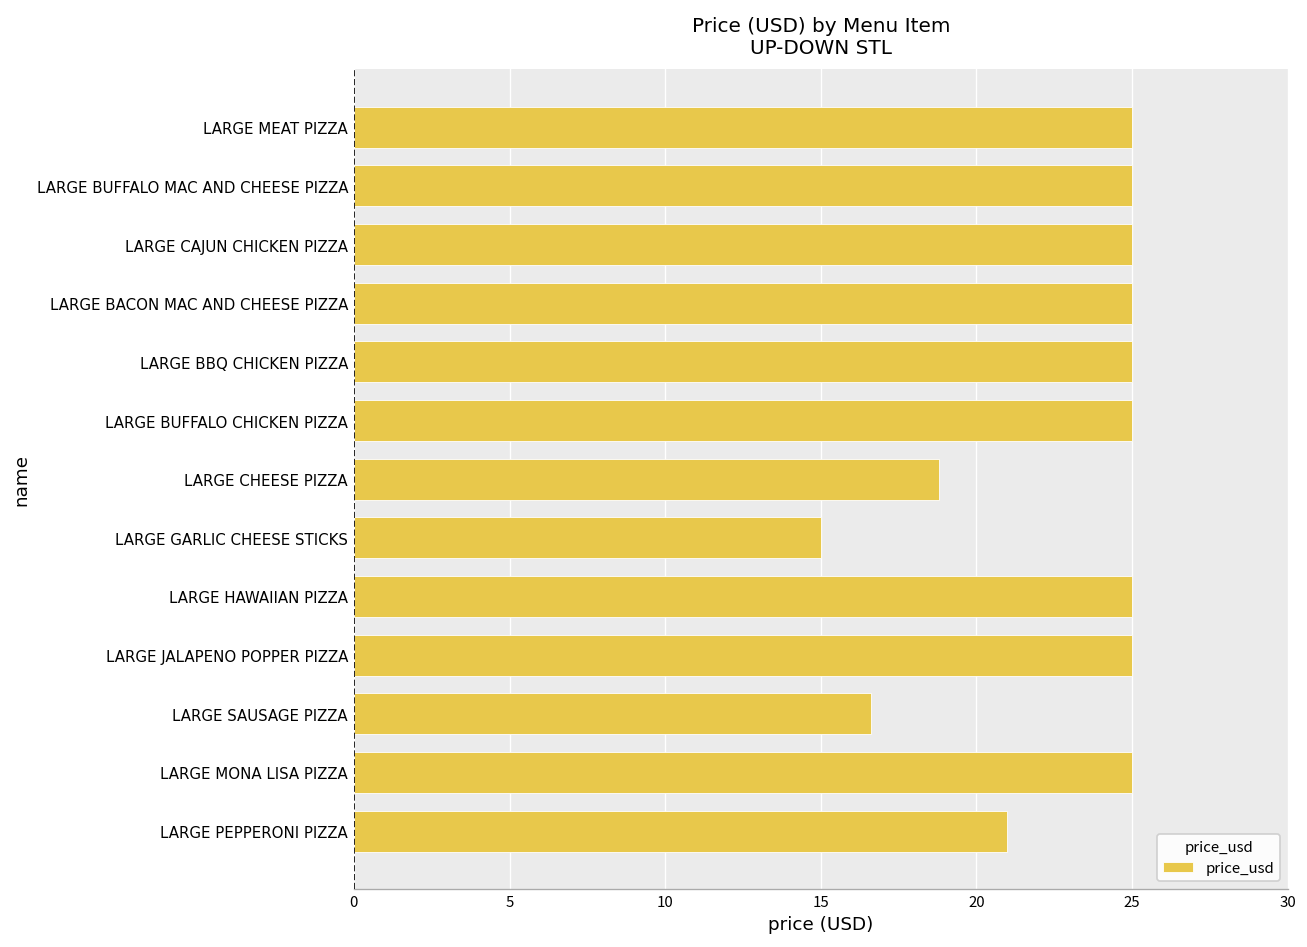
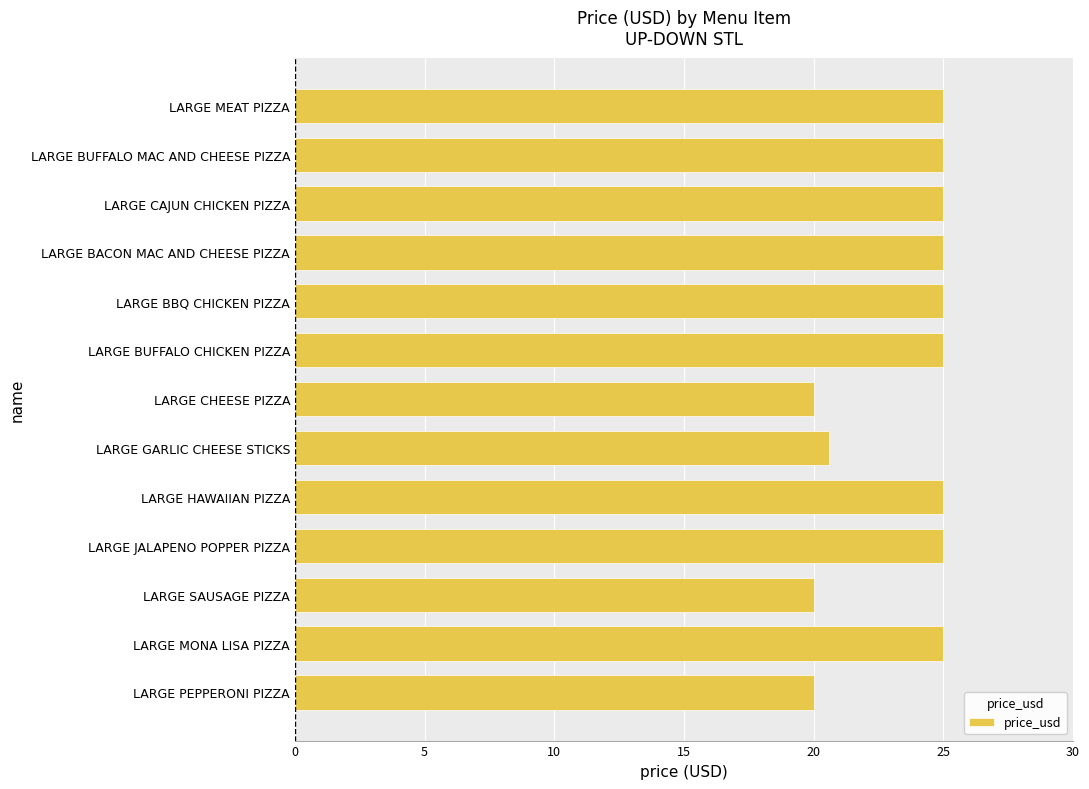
LARGE CHEESE PIZZA: 18.8 -> 20.0
LARGE GARLIC CHEESE STICKS: 15.0 -> 20.6
LARGE SAUSAGE PIZZA: 16.6 -> 20.0
LARGE PEPPERONI PIZZA: 21 -> 20
